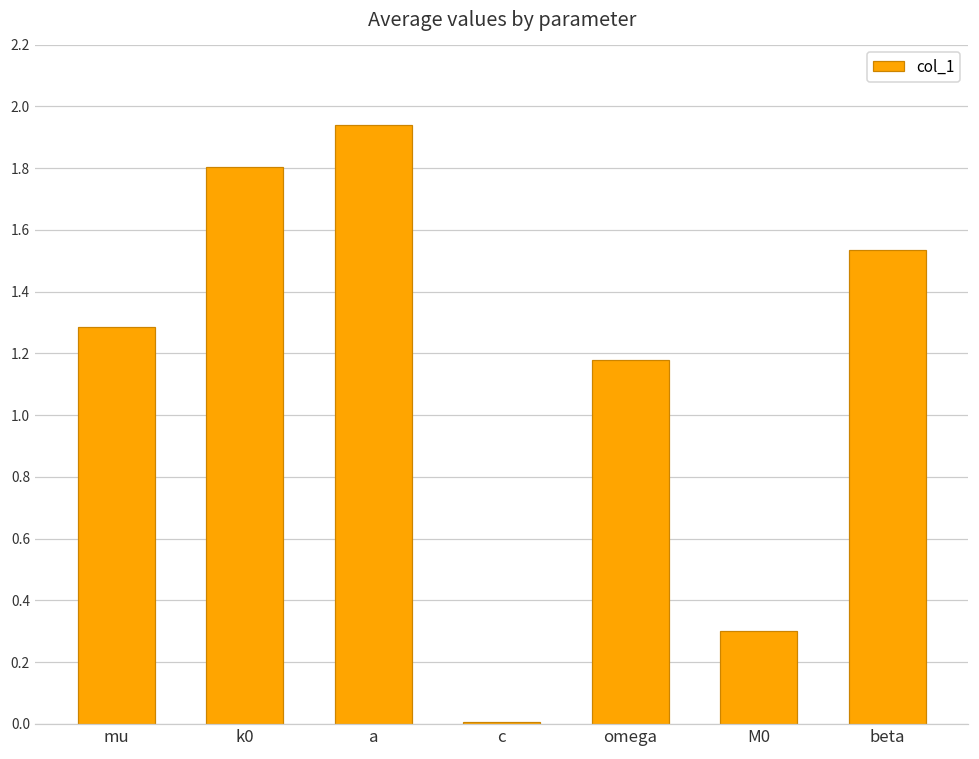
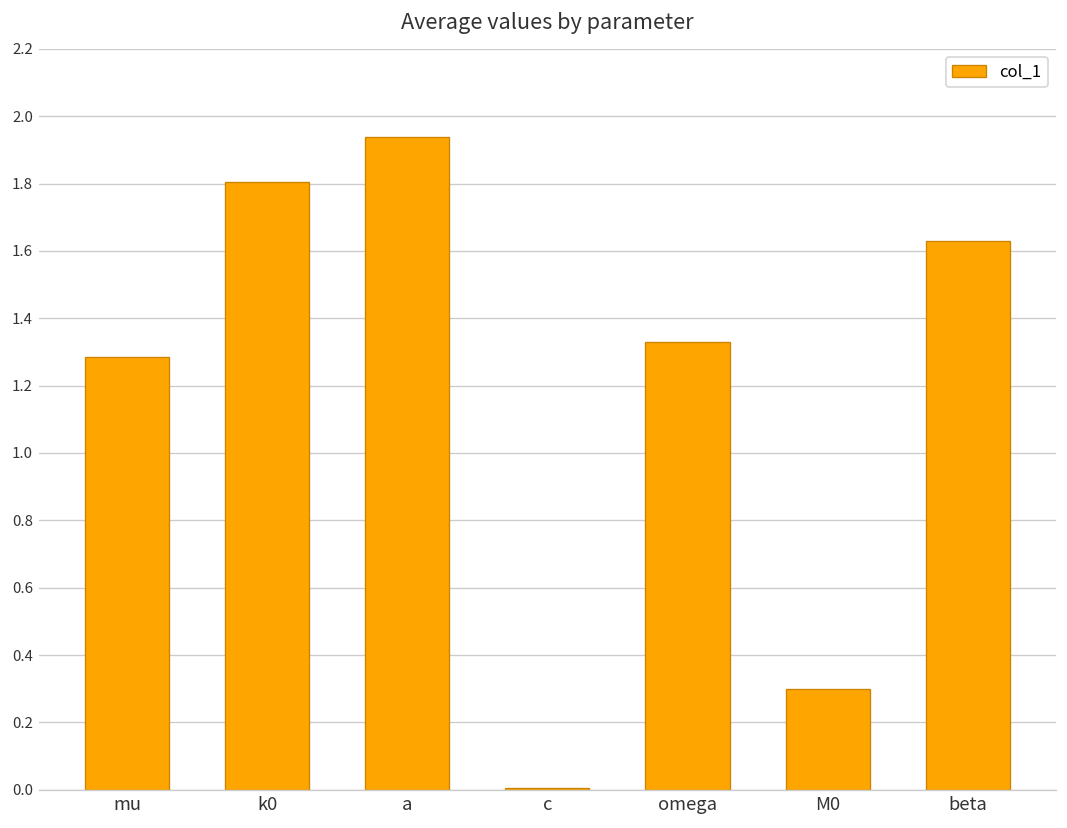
omega: 1.18 -> 1.33
beta: 1.53 -> 1.63
